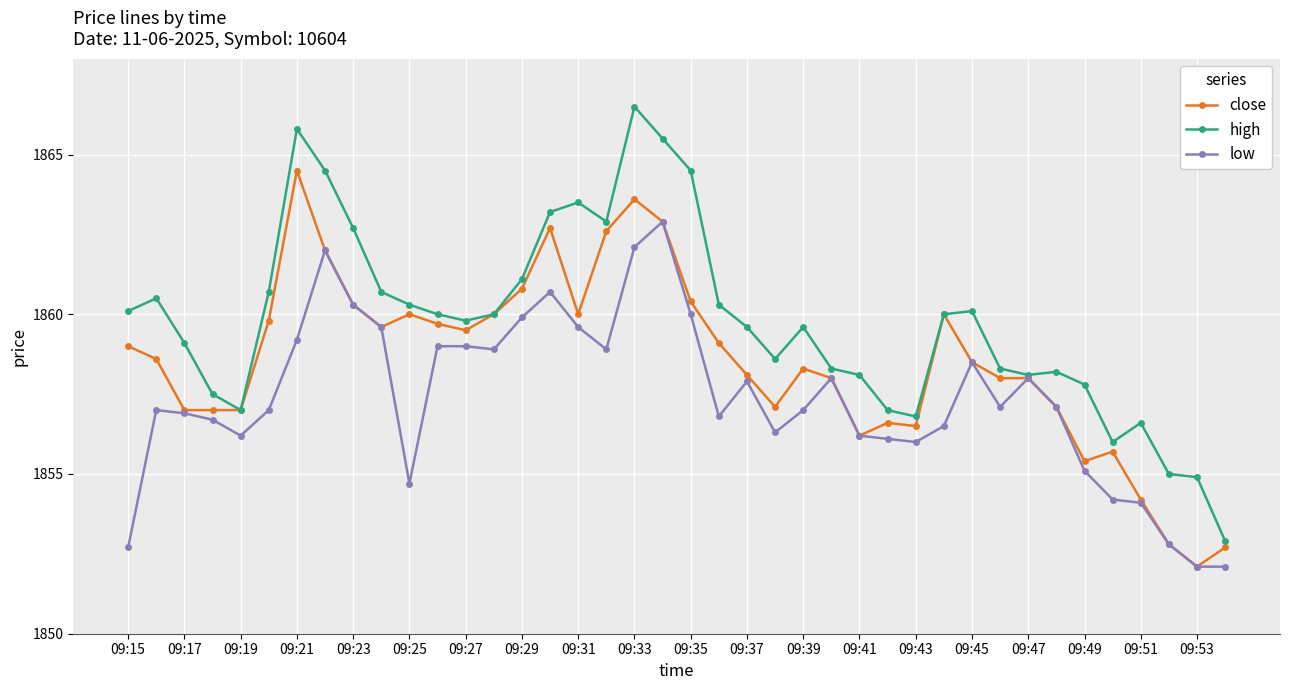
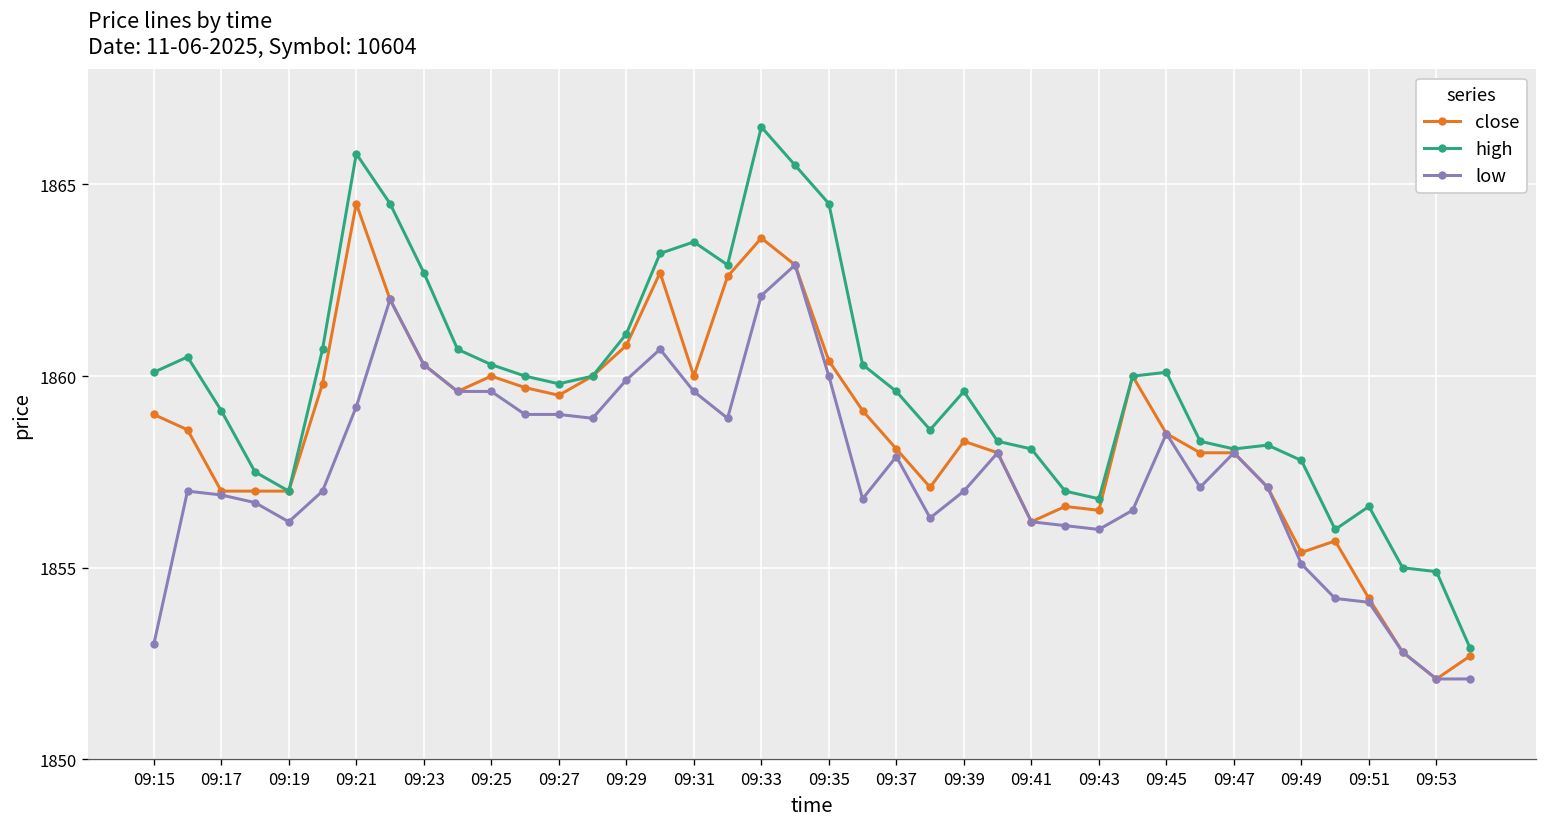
low, 09:15: 1852.7 -> 1853.0
low, 09:25: 1854.7 -> 1859.6
